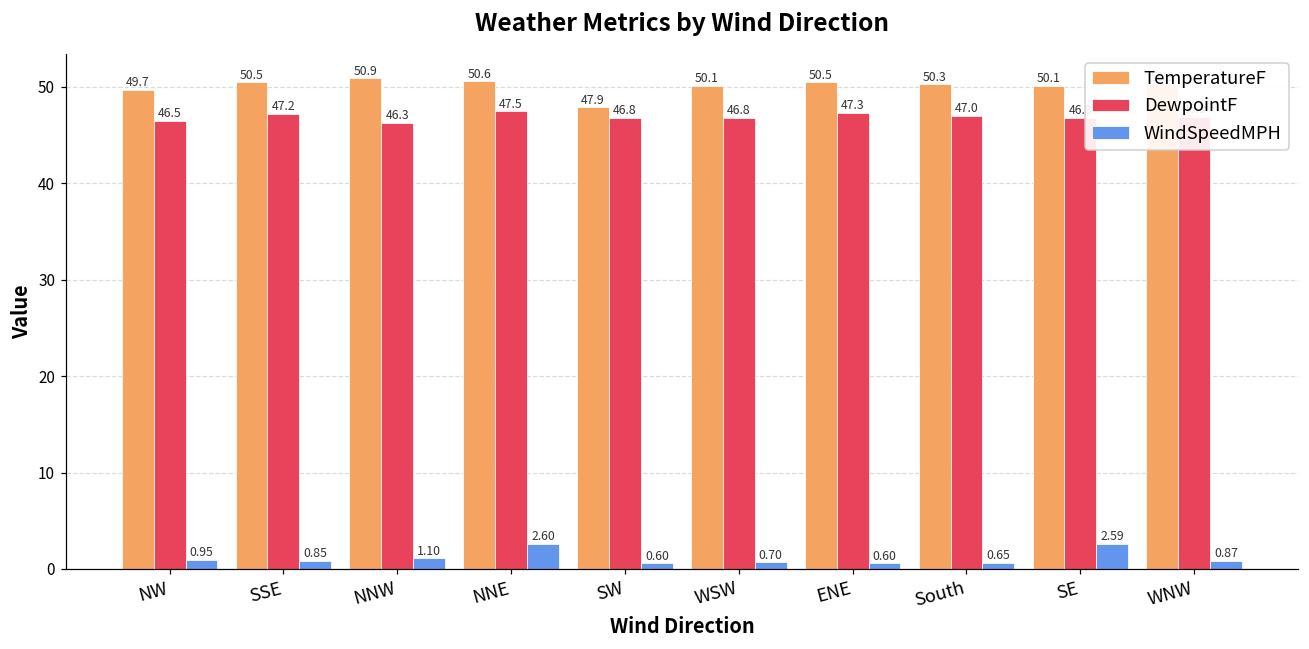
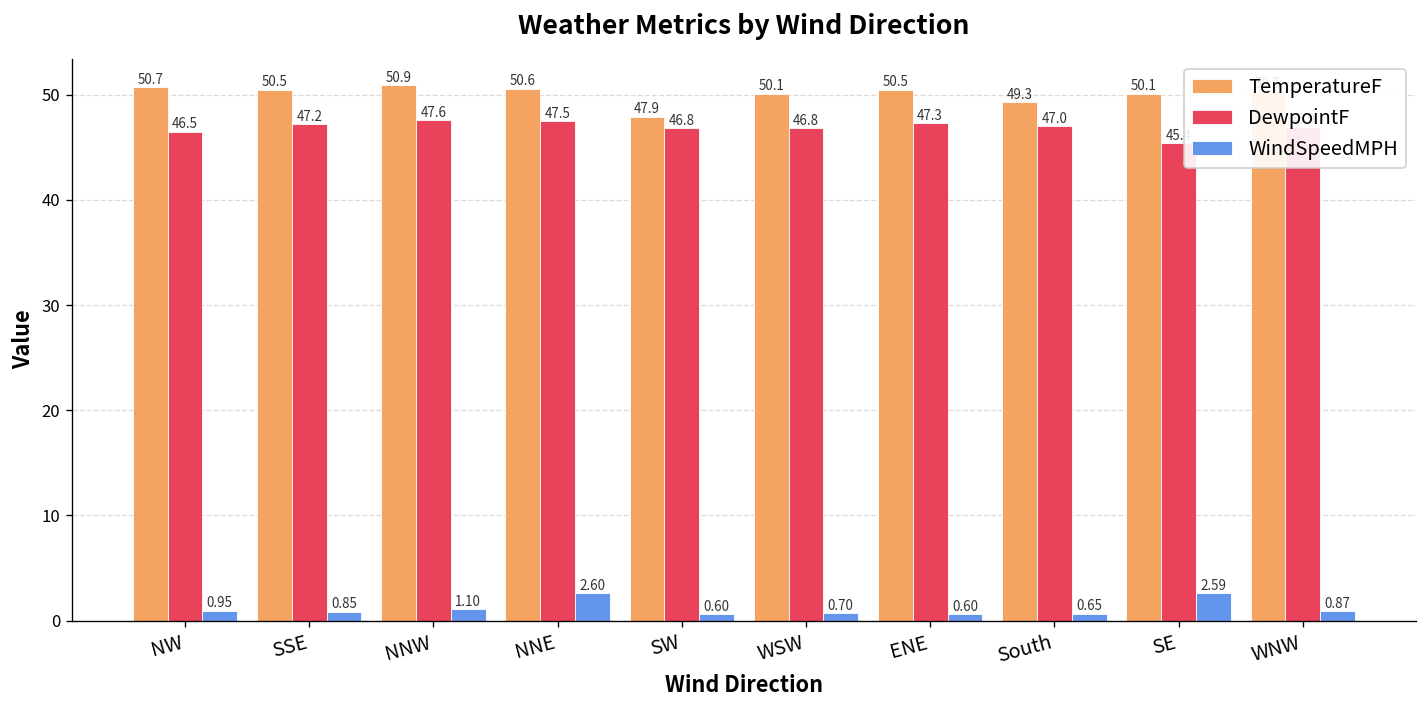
TemperatureF, NW: 49.7 -> 50.7
DewpointF, NNW: 46.3 -> 47.6
TemperatureF, South: 50.3 -> 49.3
DewpointF, SE: 47 -> 45
